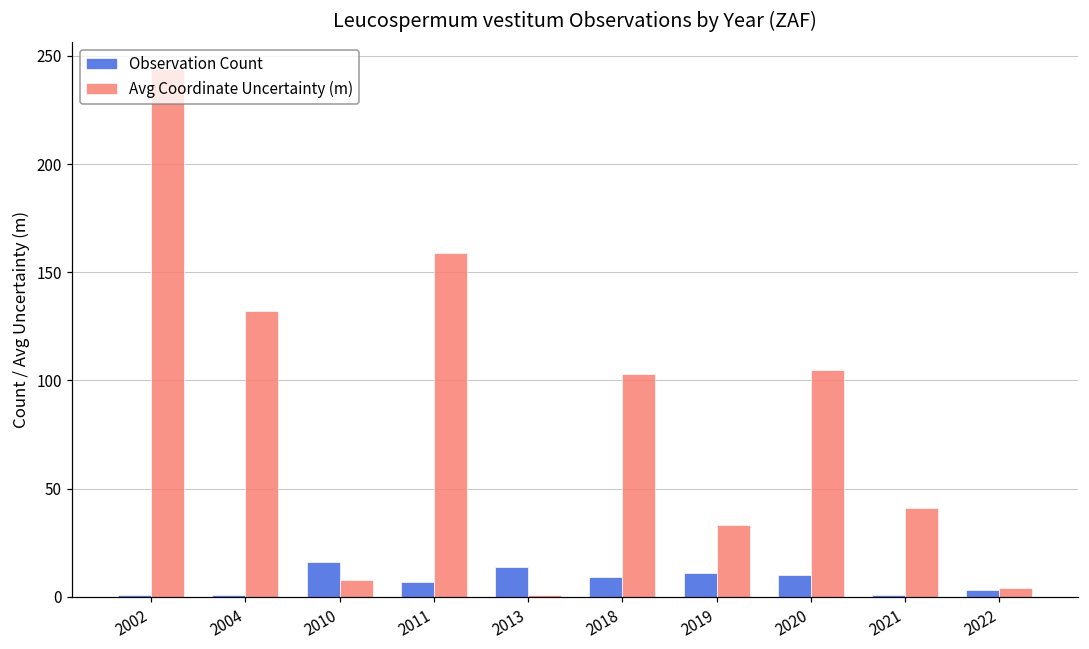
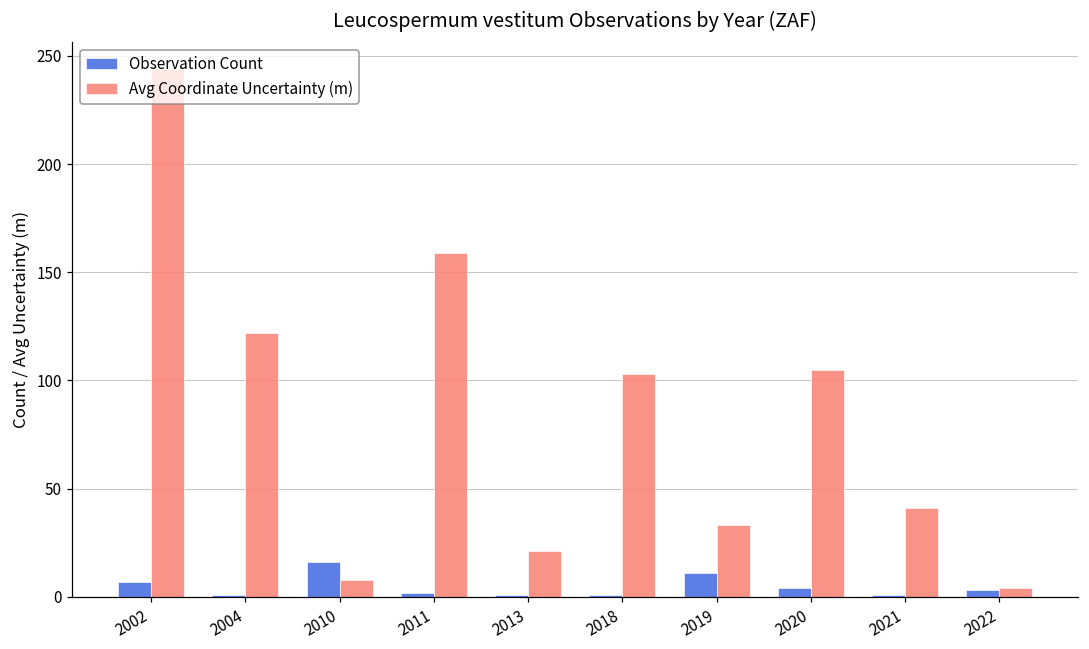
Observation Count, 2002: 1 -> 7
Avg Coordinate Uncertainty (m), 2004: 132 -> 122
Observation Count, 2011: 7 -> 2
Observation Count, 2013: 14 -> 1
Avg Coordinate Uncertainty (m), 2013: 1 -> 21
Observation Count, 2018: 9 -> 1
Observation Count, 2020: 10 -> 4
